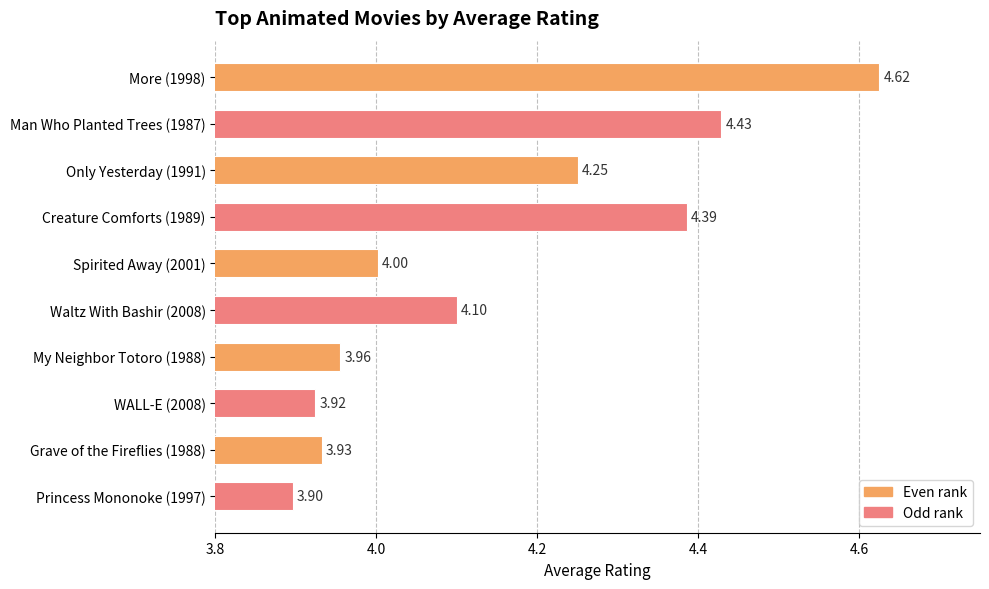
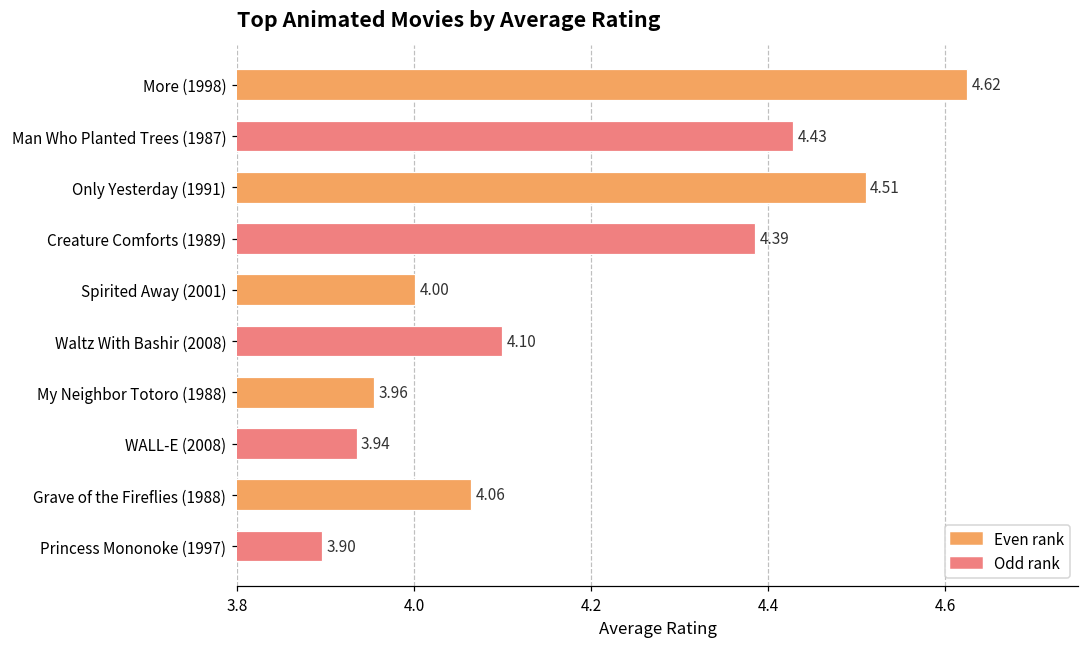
Only Yesterday (1991): 4.25 -> 4.51
WALL-E (2008): 3.92 -> 3.94
Grave of the Fireflies (1988): 3.93 -> 4.06
